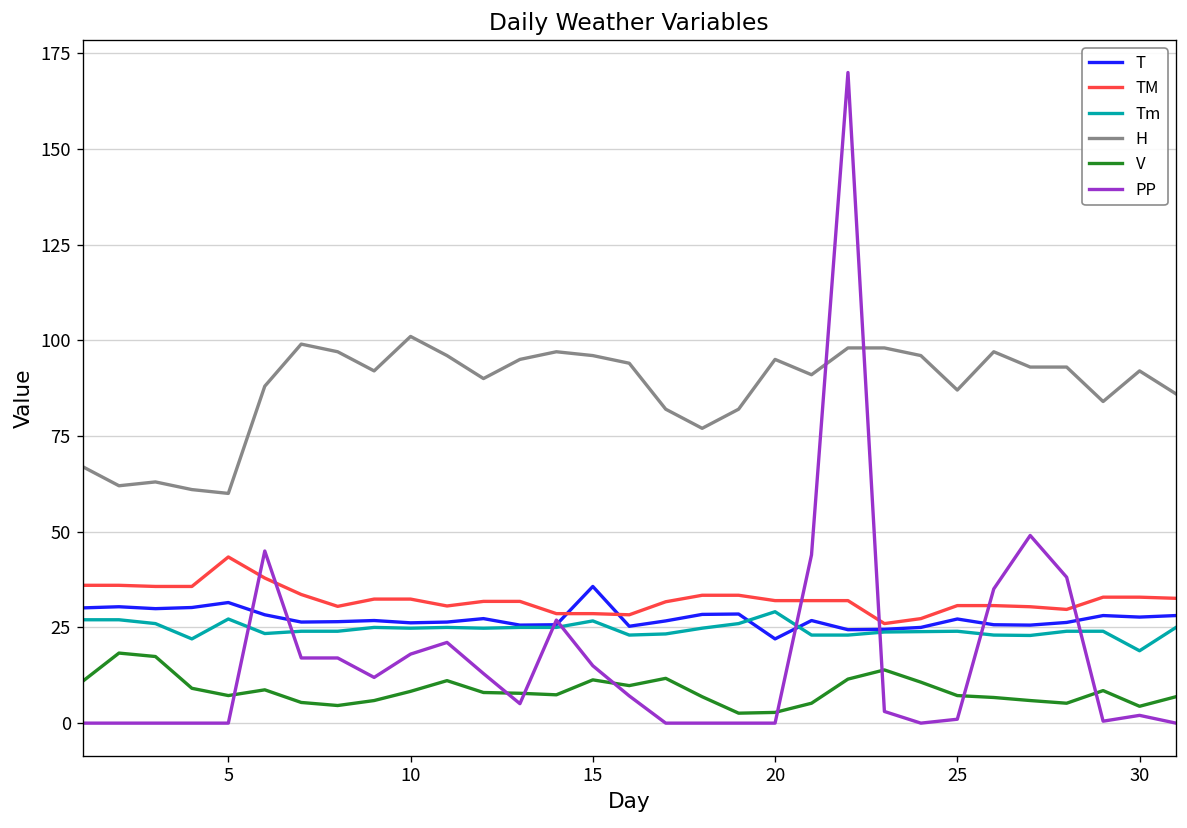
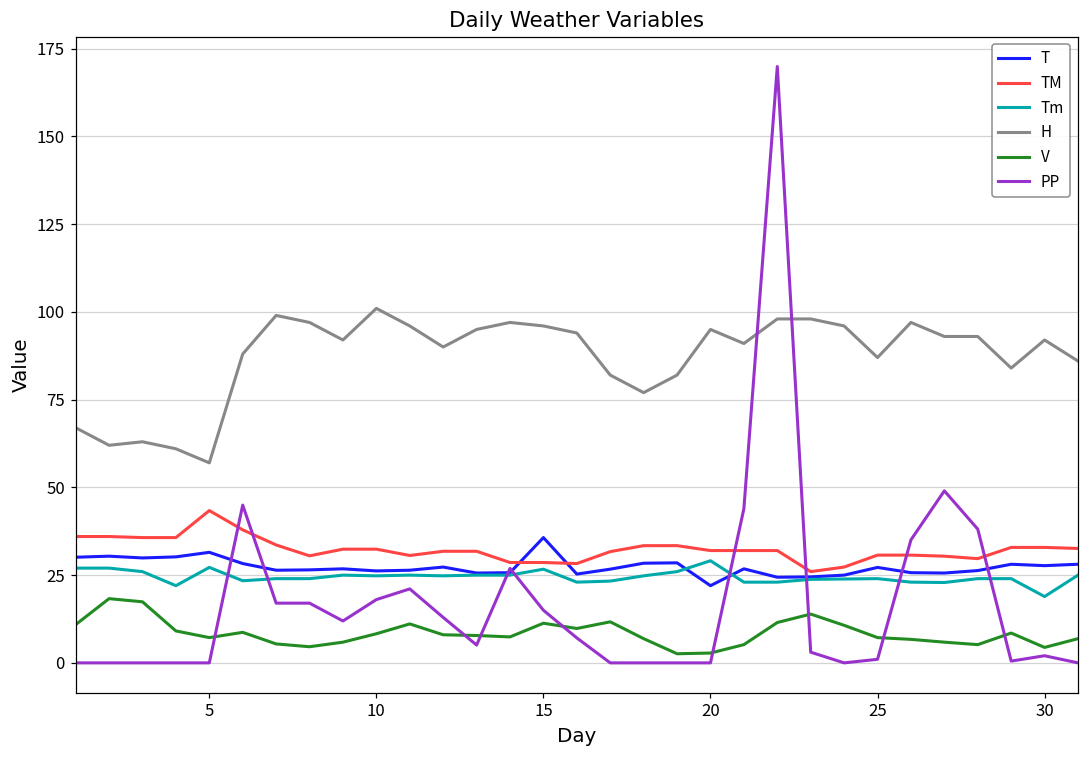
H, 5: 60 -> 57
